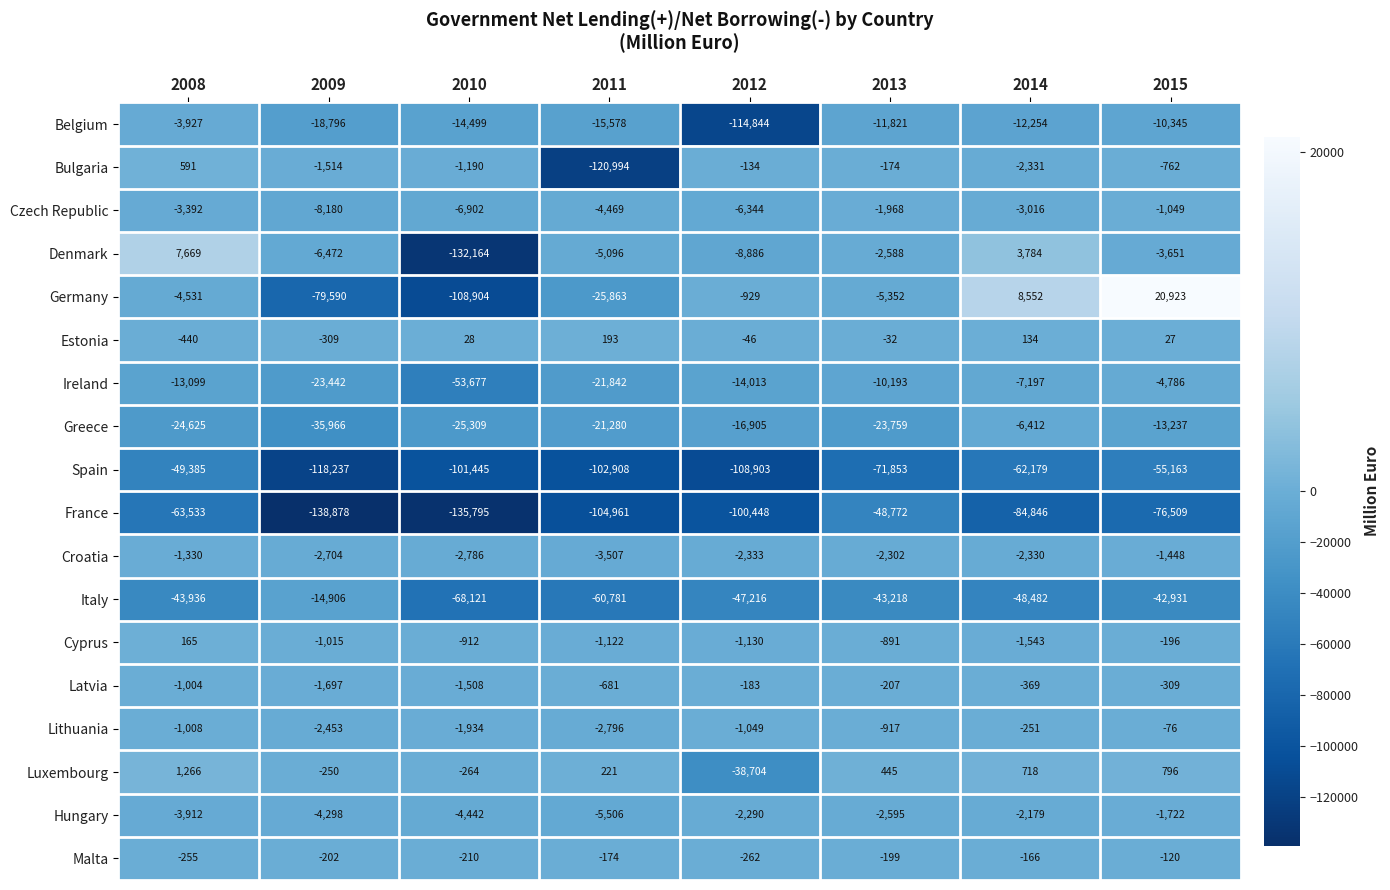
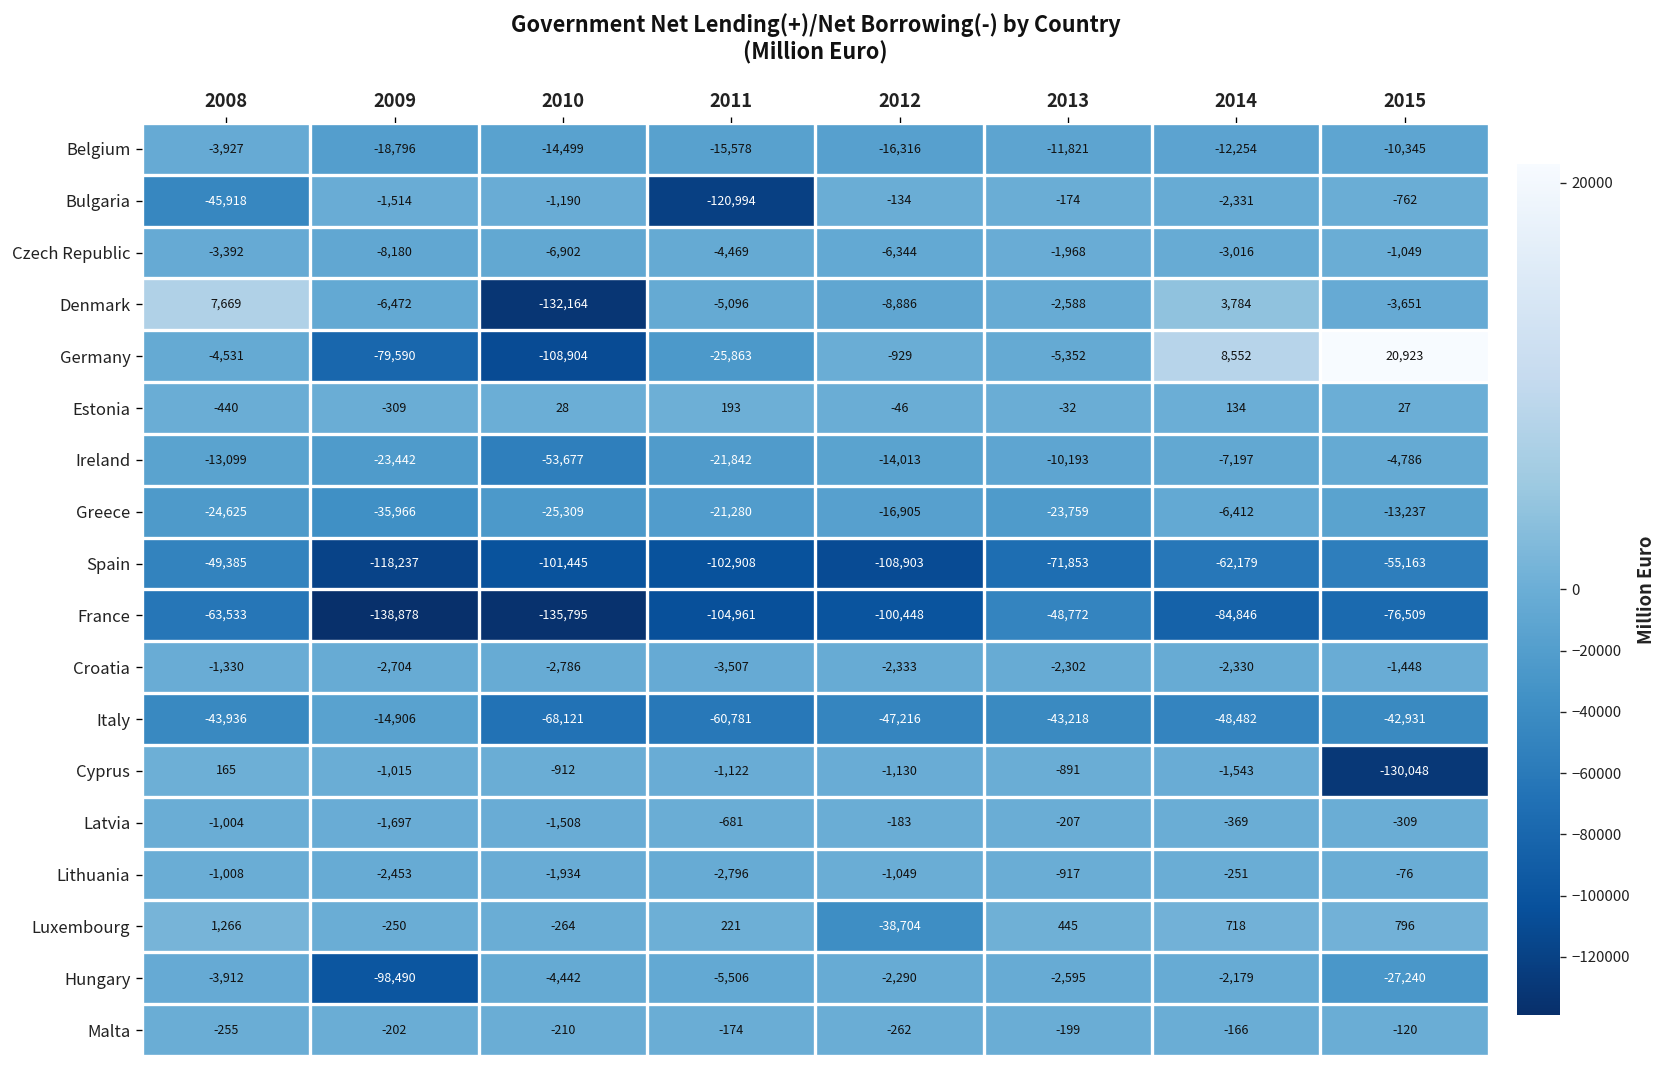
Belgium, 2012: -114,844 -> -16,316
Bulgaria, 2008: 591 -> -45,918
Cyprus, 2015: -196 -> -130,048
Hungary, 2009: -4,298 -> -98,490
Hungary, 2015: -1,722 -> -27,240
